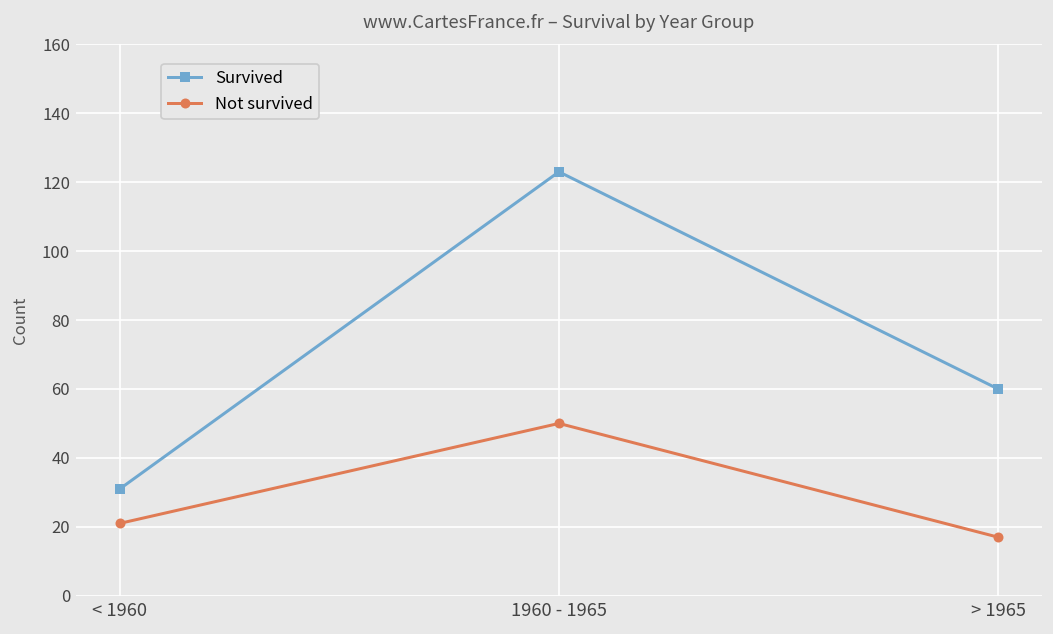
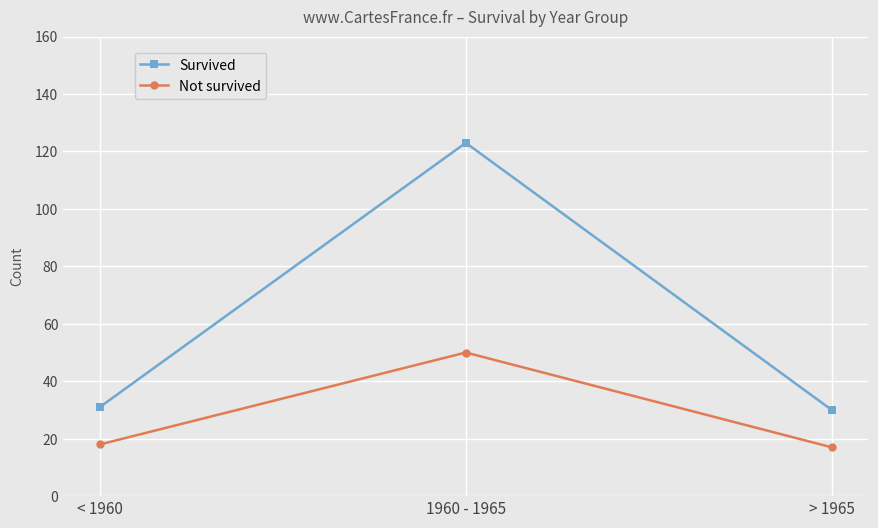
Not survived, < 1960: 21 -> 18
Survived, > 1965: 60 -> 30
